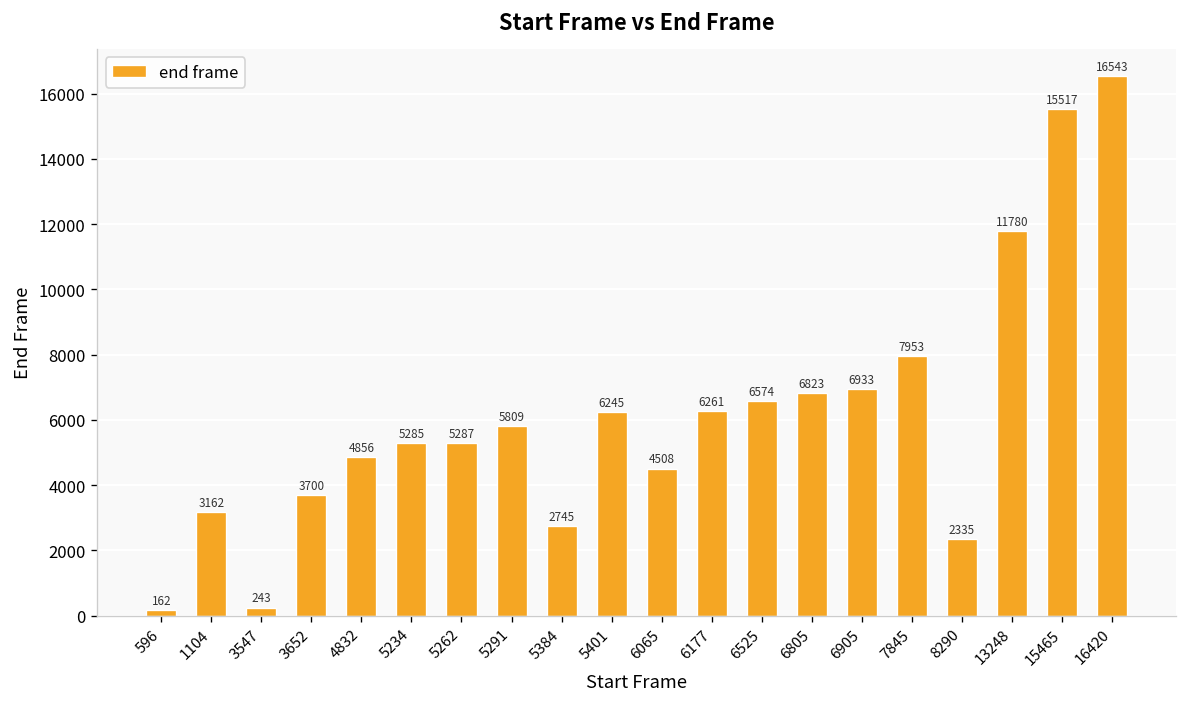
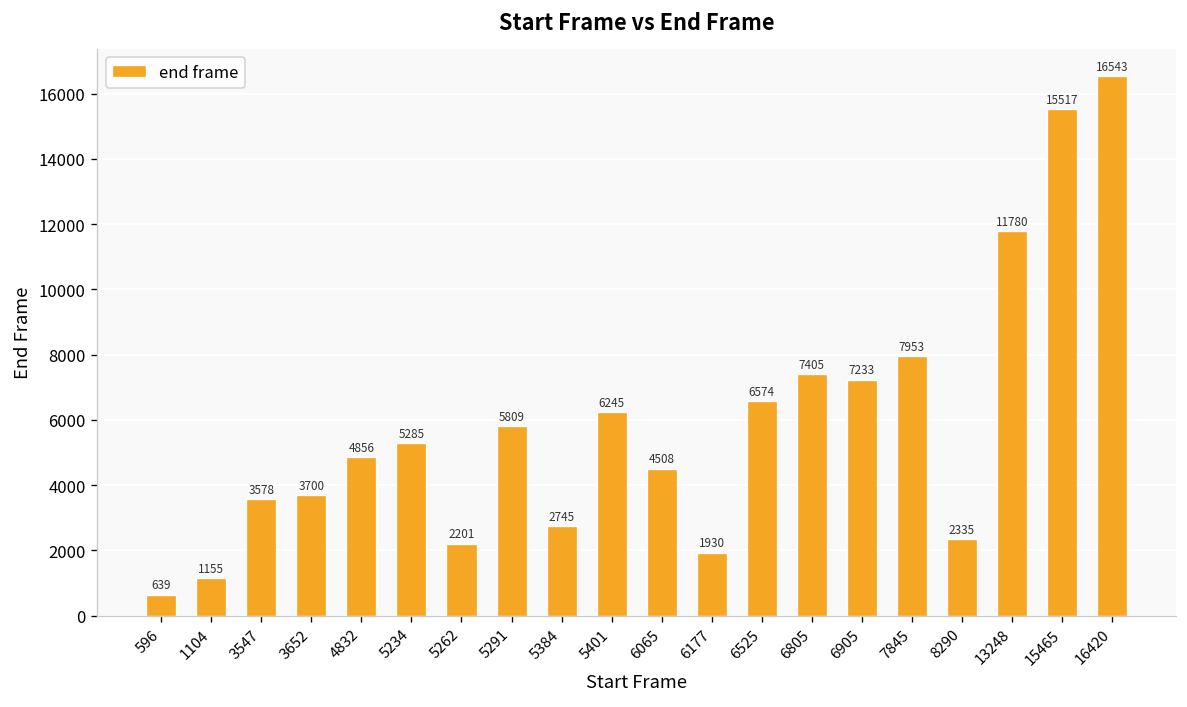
596: 162 -> 639
1104: 3162 -> 1155
3547: 243 -> 3578
5262: 5287 -> 2201
6177: 6261 -> 1930
6805: 6823 -> 7405
6905: 6933 -> 7233
